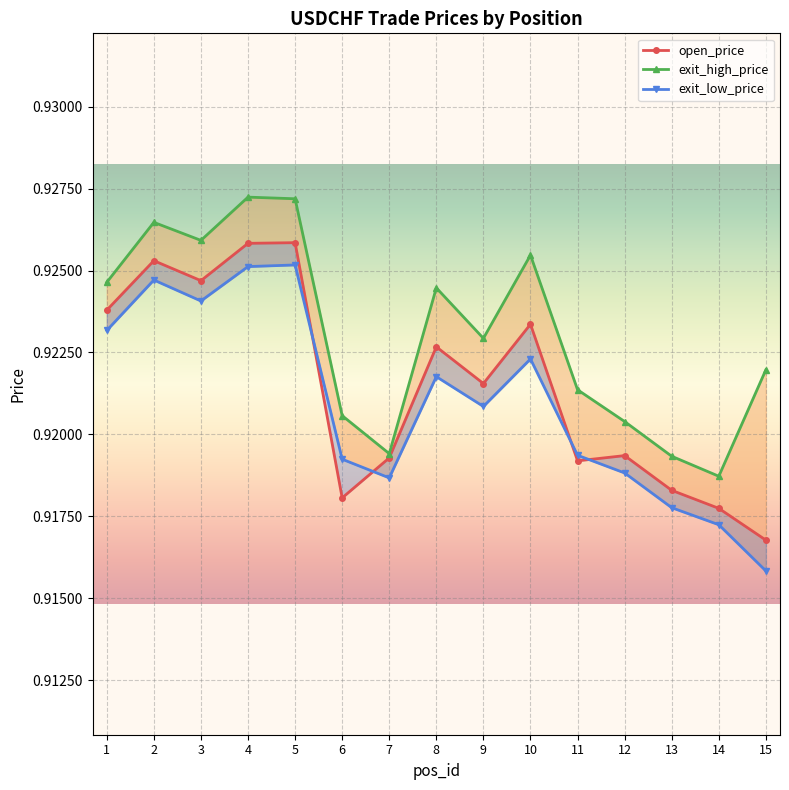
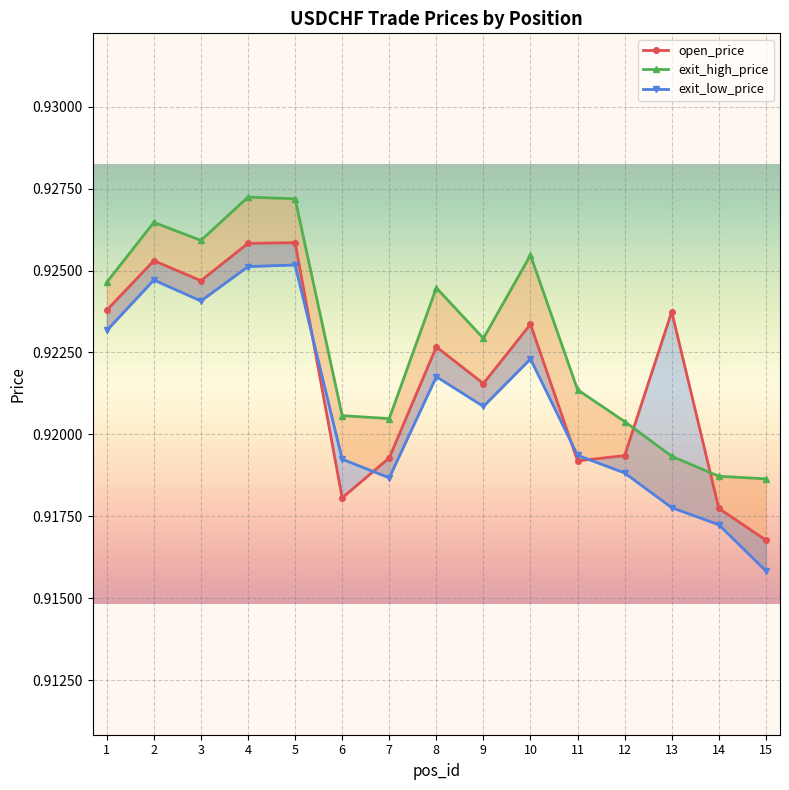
exit_high_price, 7: 0.9194 -> 0.9205
open_price, 13: 0.9183 -> 0.9237
exit_high_price, 15: 0.9220 -> 0.9186
